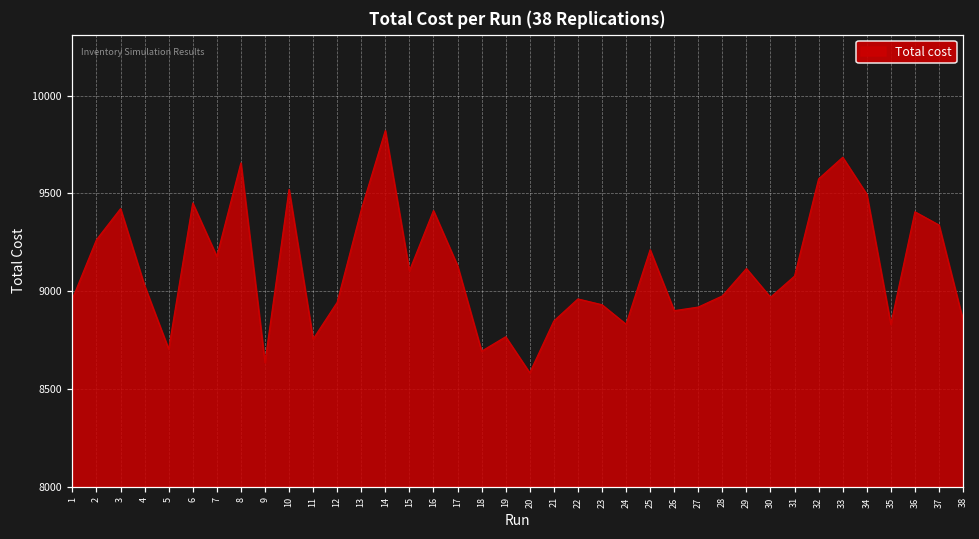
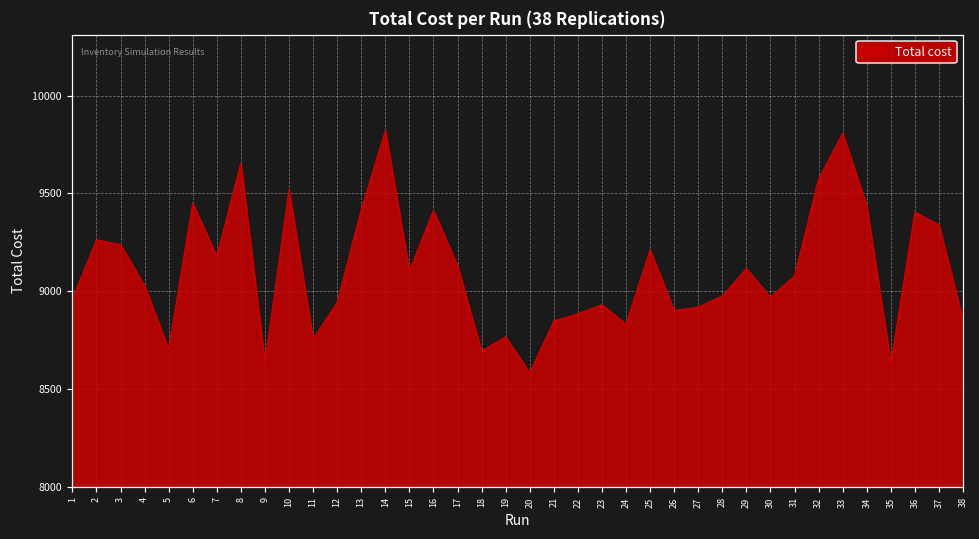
3: 9420 -> 9240
22: 8960 -> 8880
33: 9680 -> 9810
34: 9500 -> 9440
35: 8830 -> 8630
